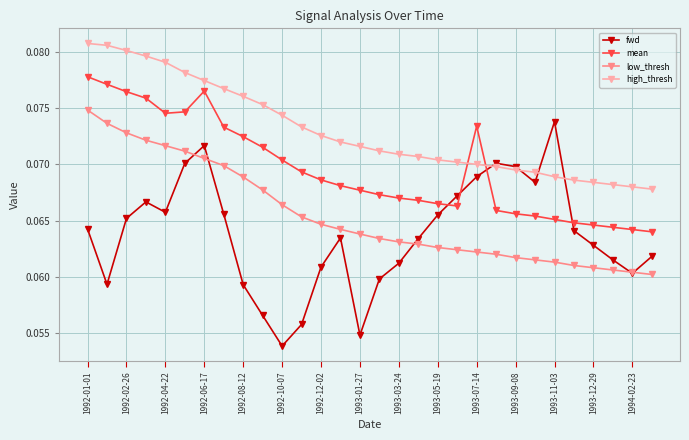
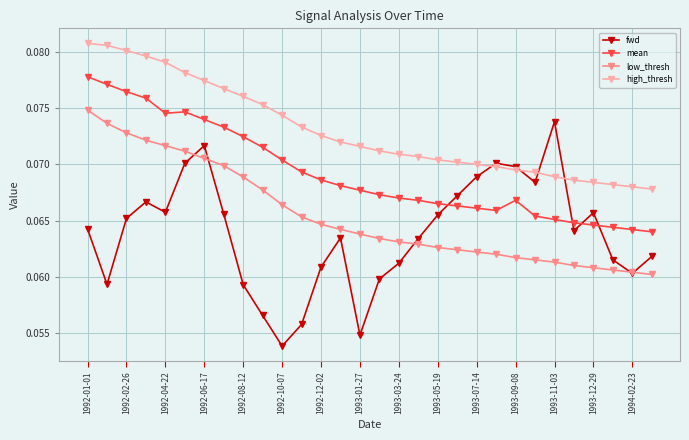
mean, 1992-06-17: 0.0765 -> 0.0740
mean, 1993-07-14: 0.0734 -> 0.0661
mean, 1993-09-08: 0.0656 -> 0.0668
fwd, 1993-12-29: 0.0628 -> 0.0657
